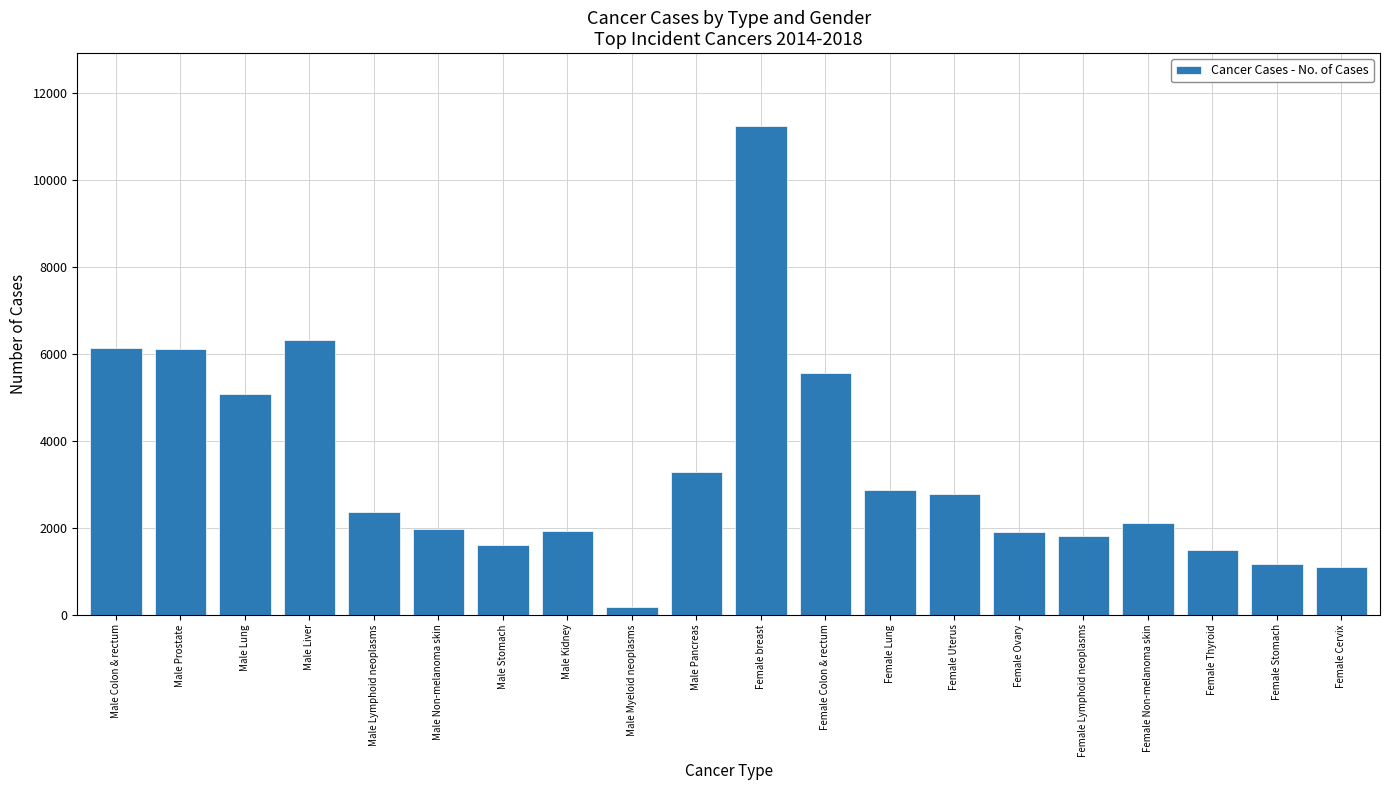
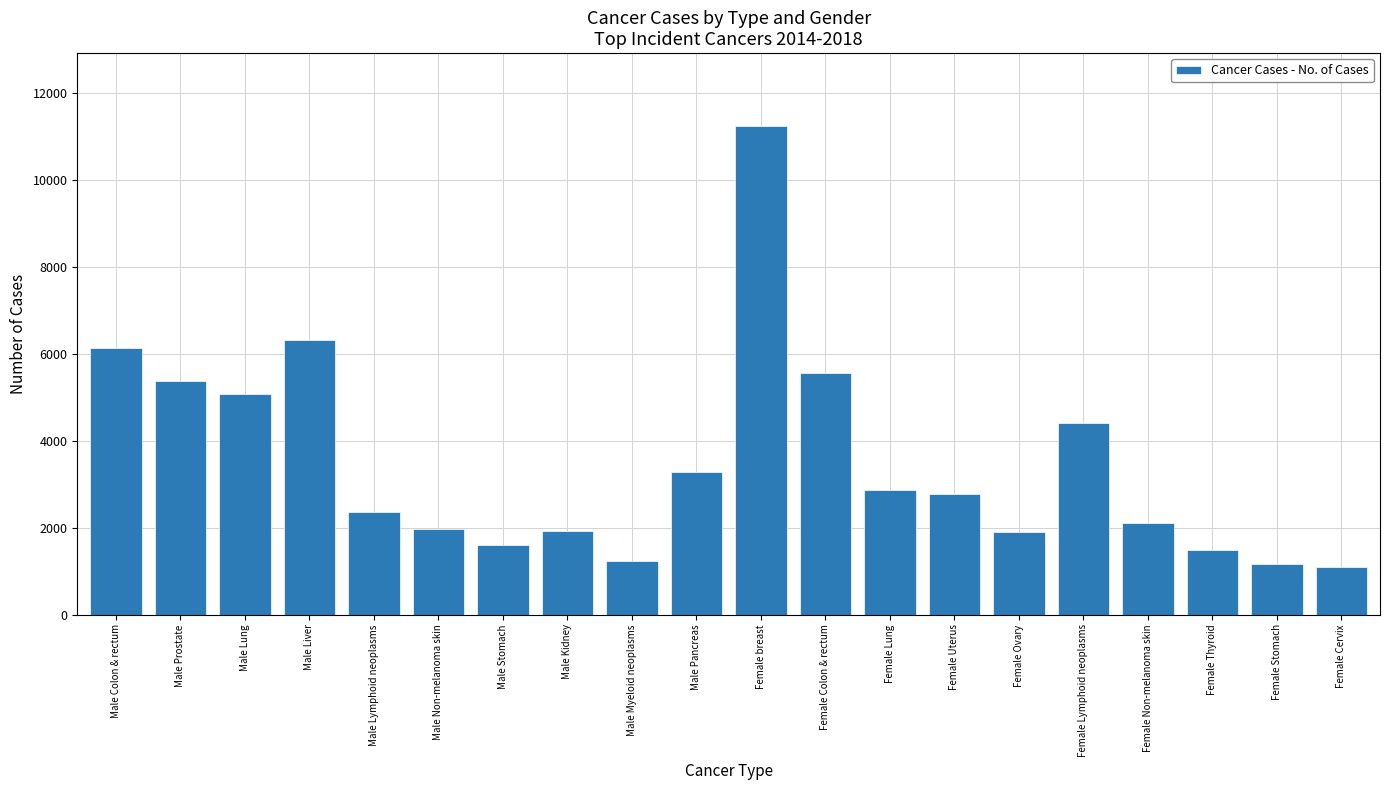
Male Prostate: 6100 -> 5400
Male Myeloid neoplasms: 200 -> 1200
Female Lymphoid neoplasms: 1800 -> 4400
